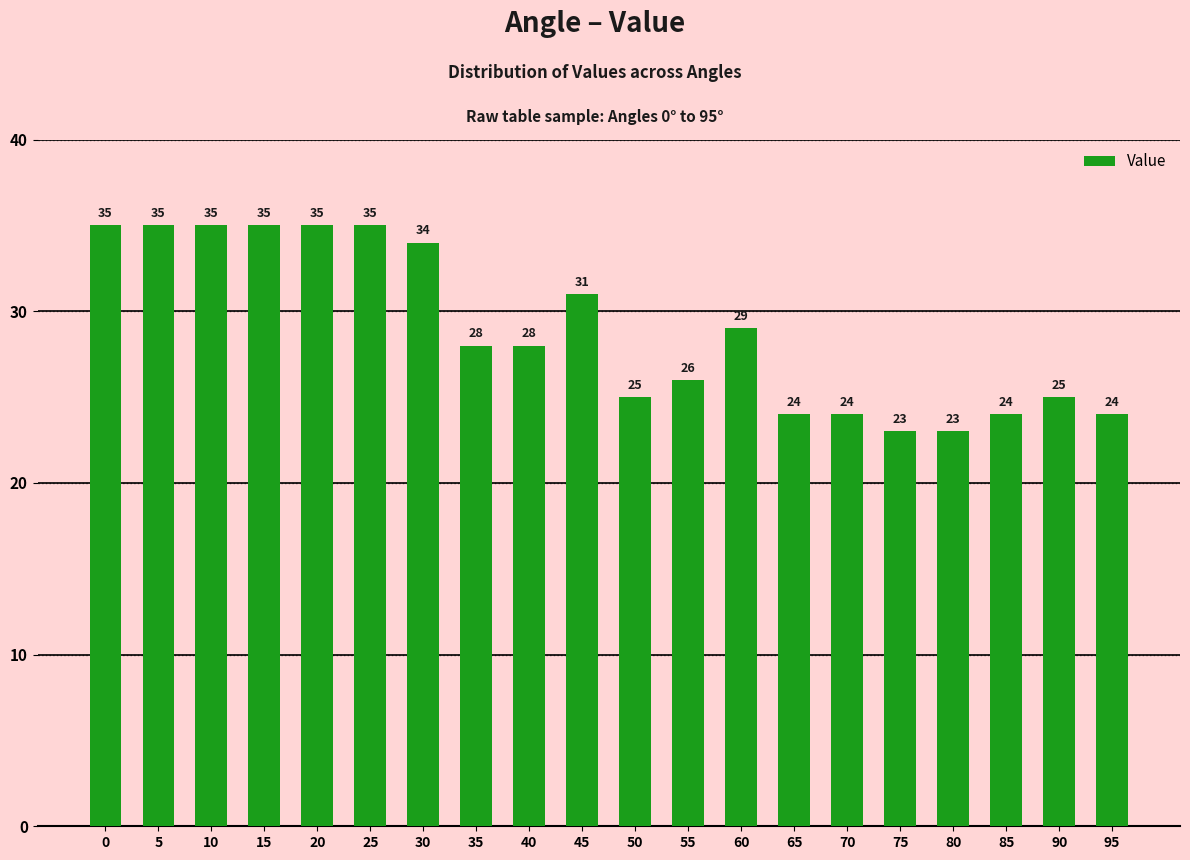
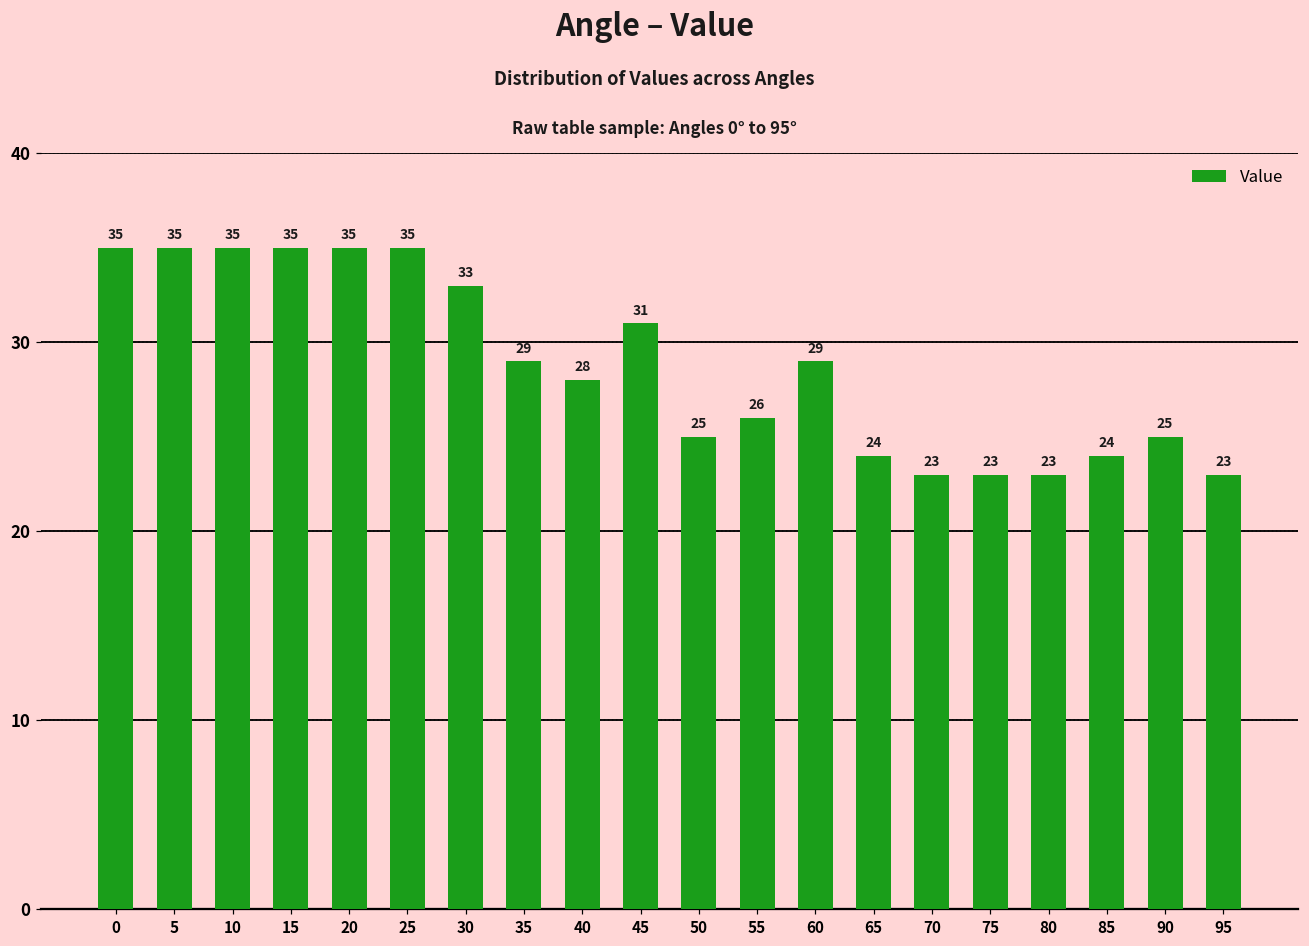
30: 34 -> 33
35: 28 -> 29
70: 24 -> 23
95: 24 -> 23
